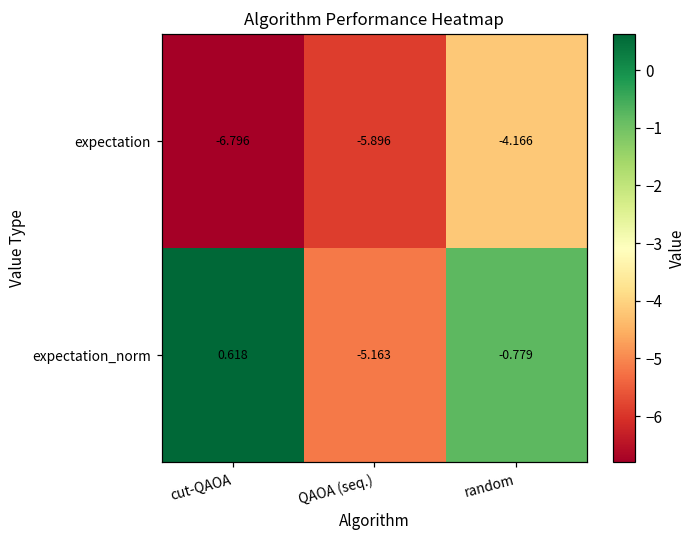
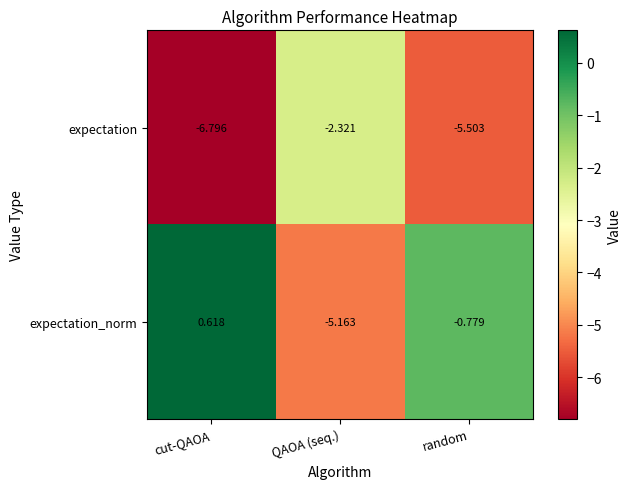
expectation, QAOA (seq.): -5.896 -> -2.321
expectation, random: -4.166 -> -5.503
